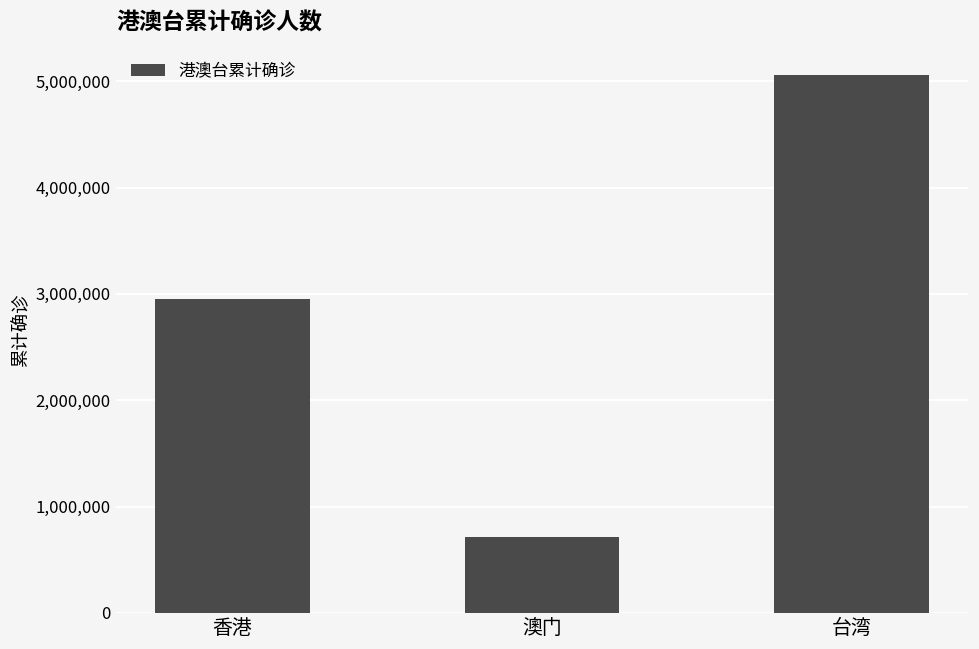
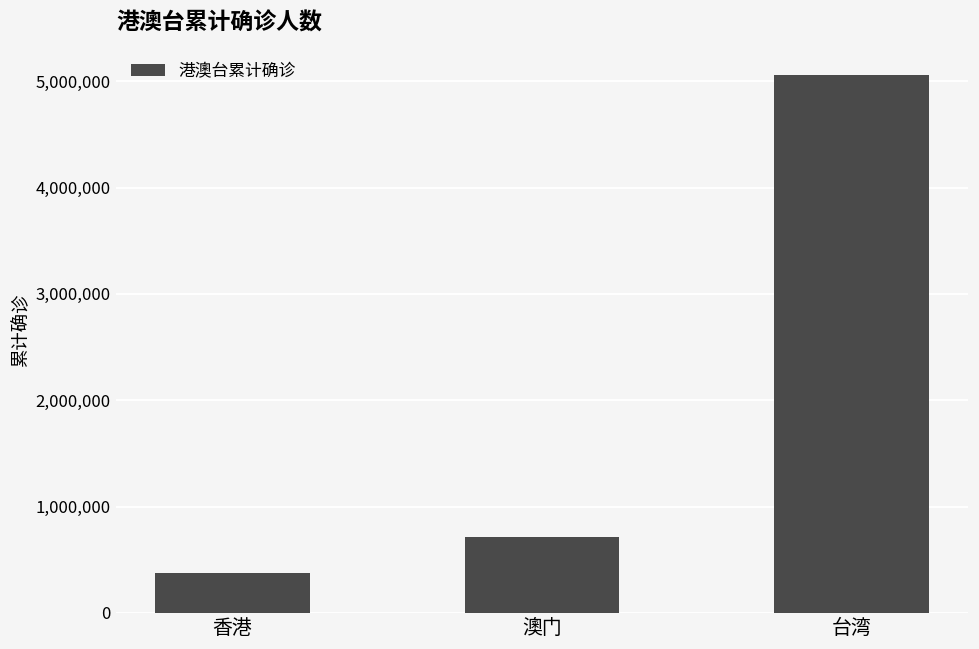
香港: 2,900,000 -> 400,000
